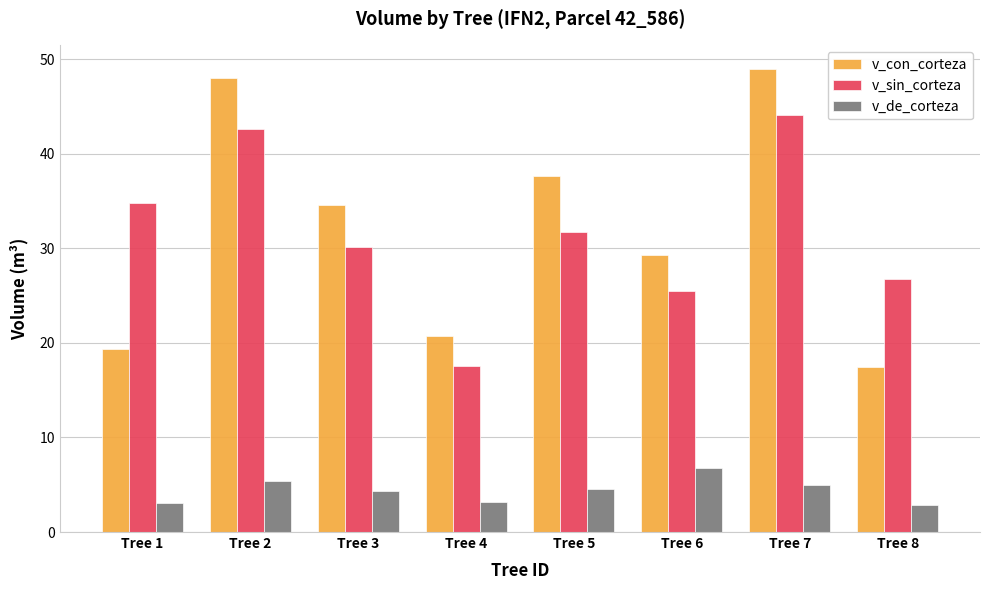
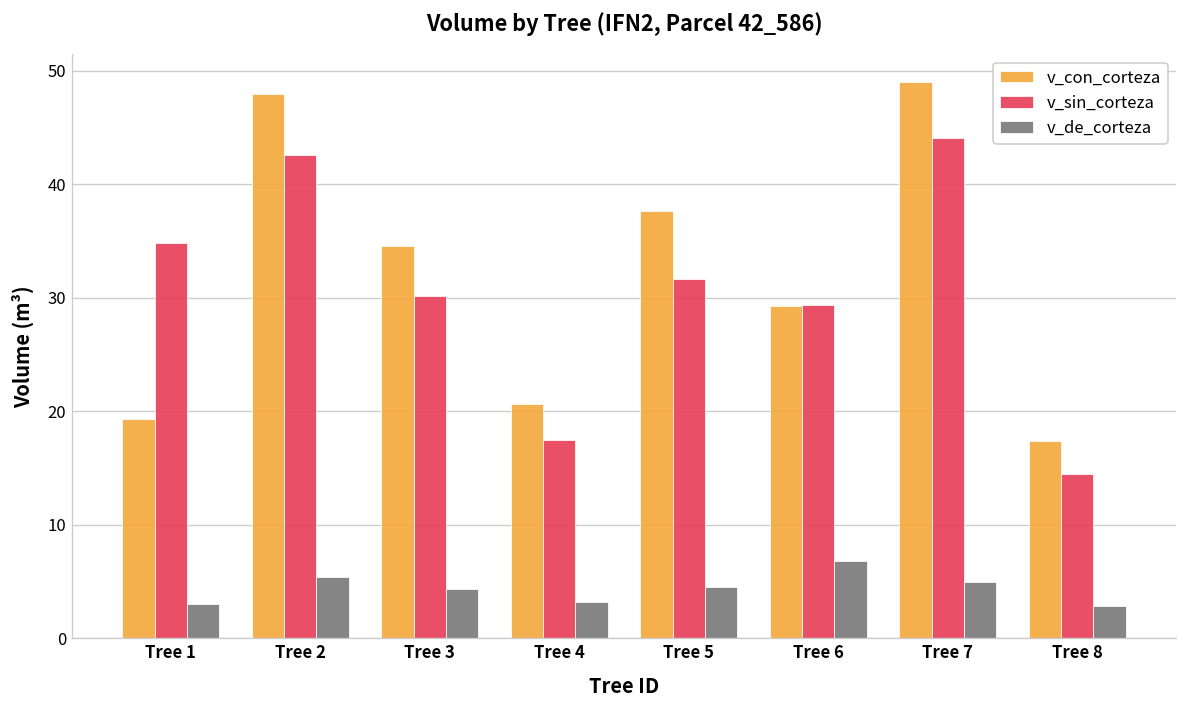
v_sin_corteza, Tree 6: 26 -> 29
v_sin_corteza, Tree 8: 27 -> 15
